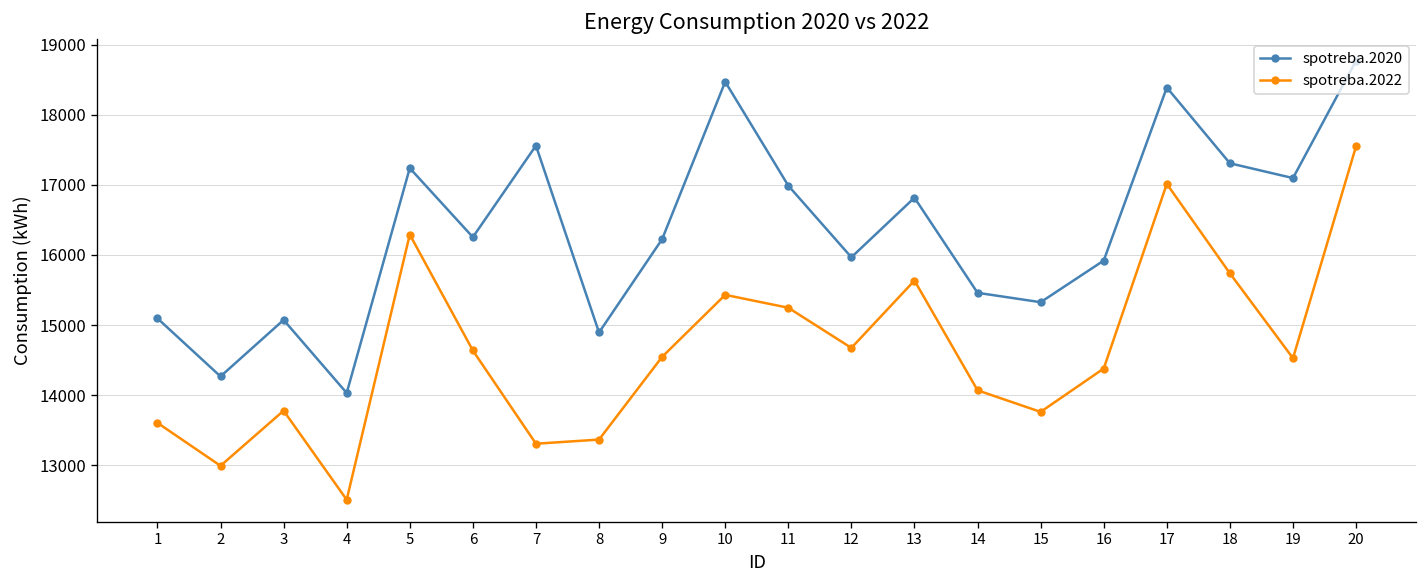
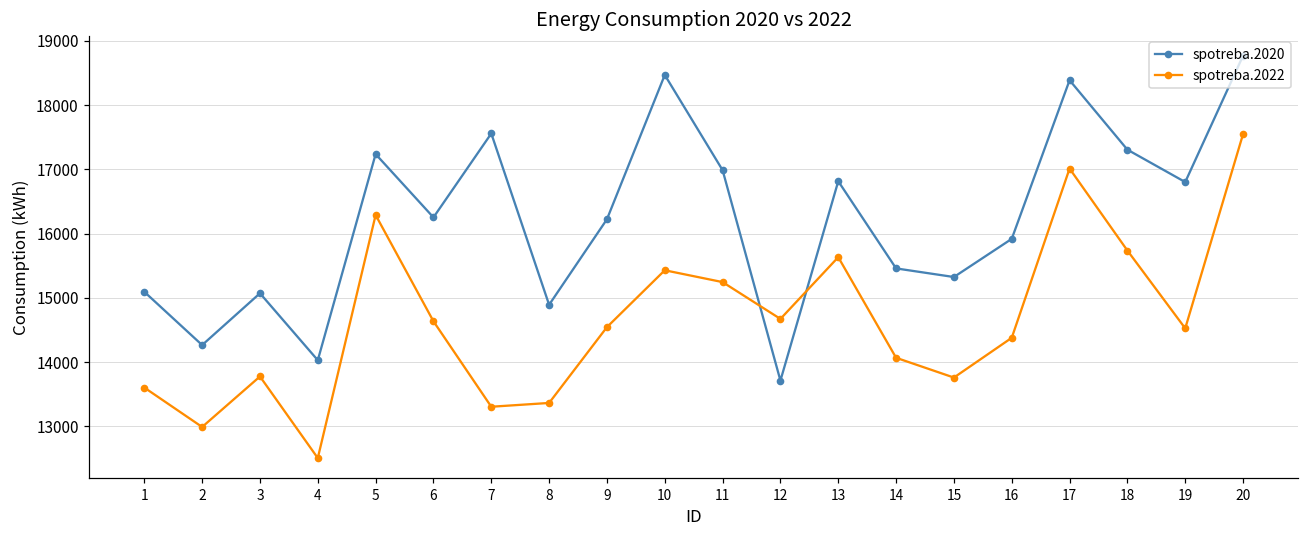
spotreba.2020, 12: 16000 -> 13700
spotreba.2020, 19: 17100 -> 16800
